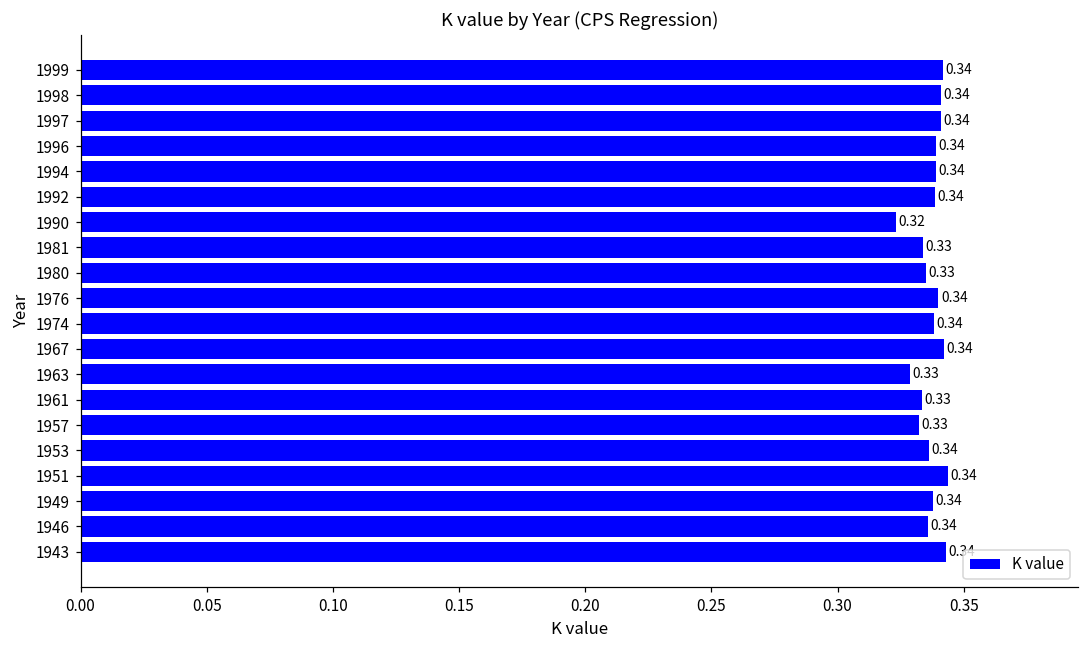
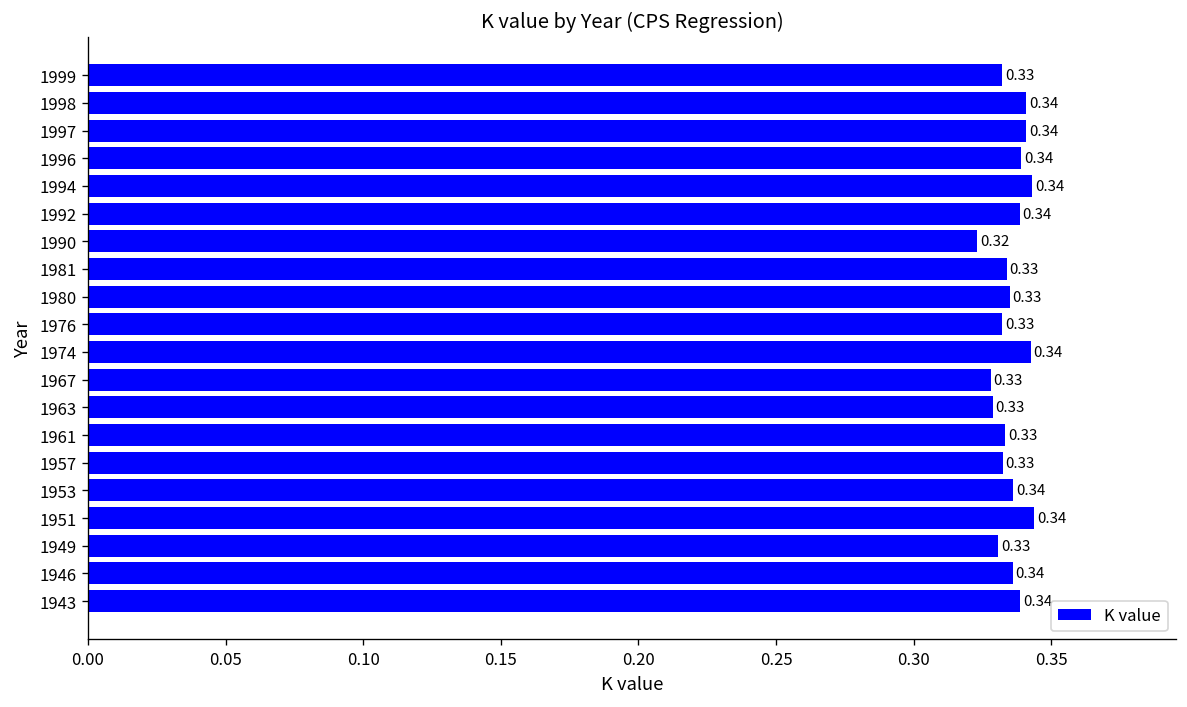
1999: 0.34 -> 0.33
1994: 0.339 -> 0.343
1976: 0.34 -> 0.33
1974: 0.338 -> 0.342
1967: 0.34 -> 0.33
1949: 0.34 -> 0.33
1943: 0.343 -> 0.339
